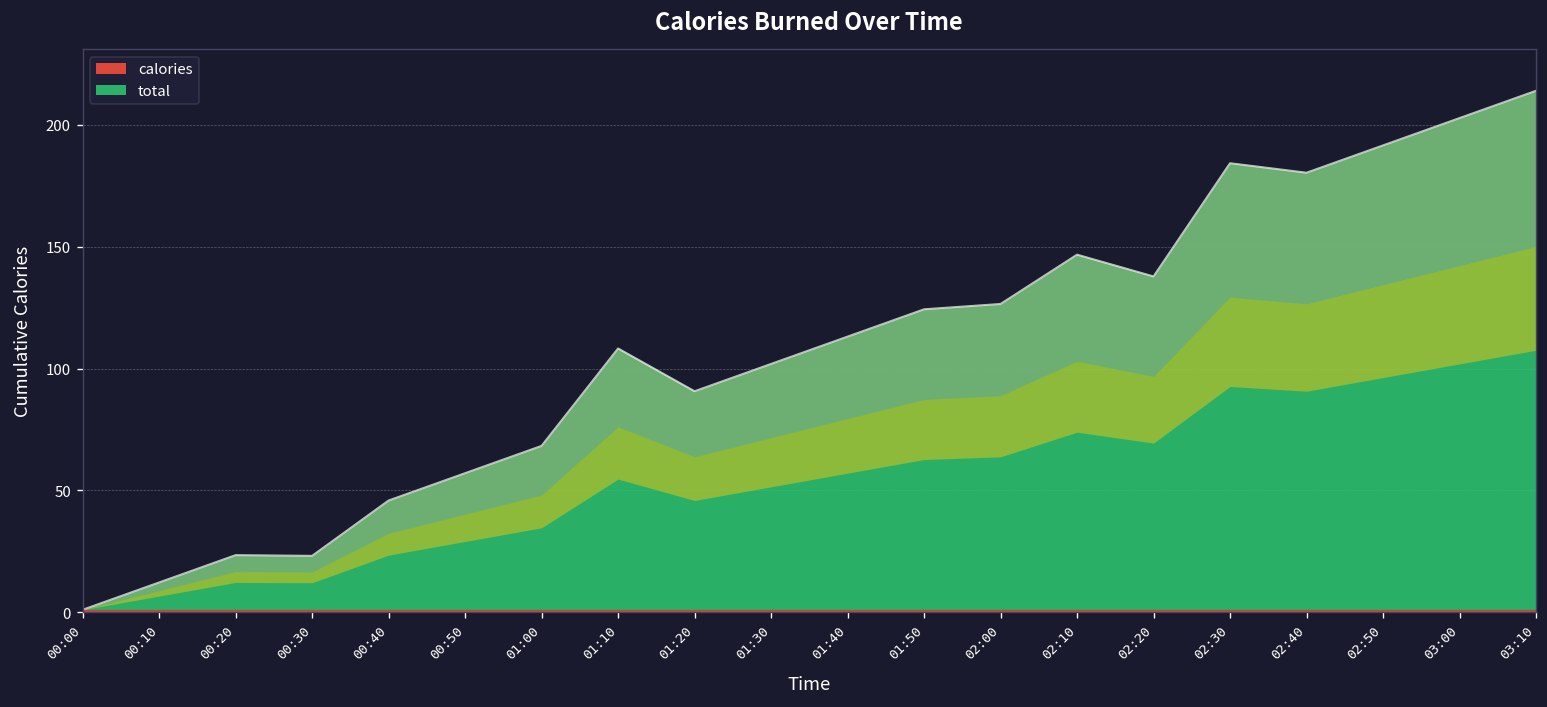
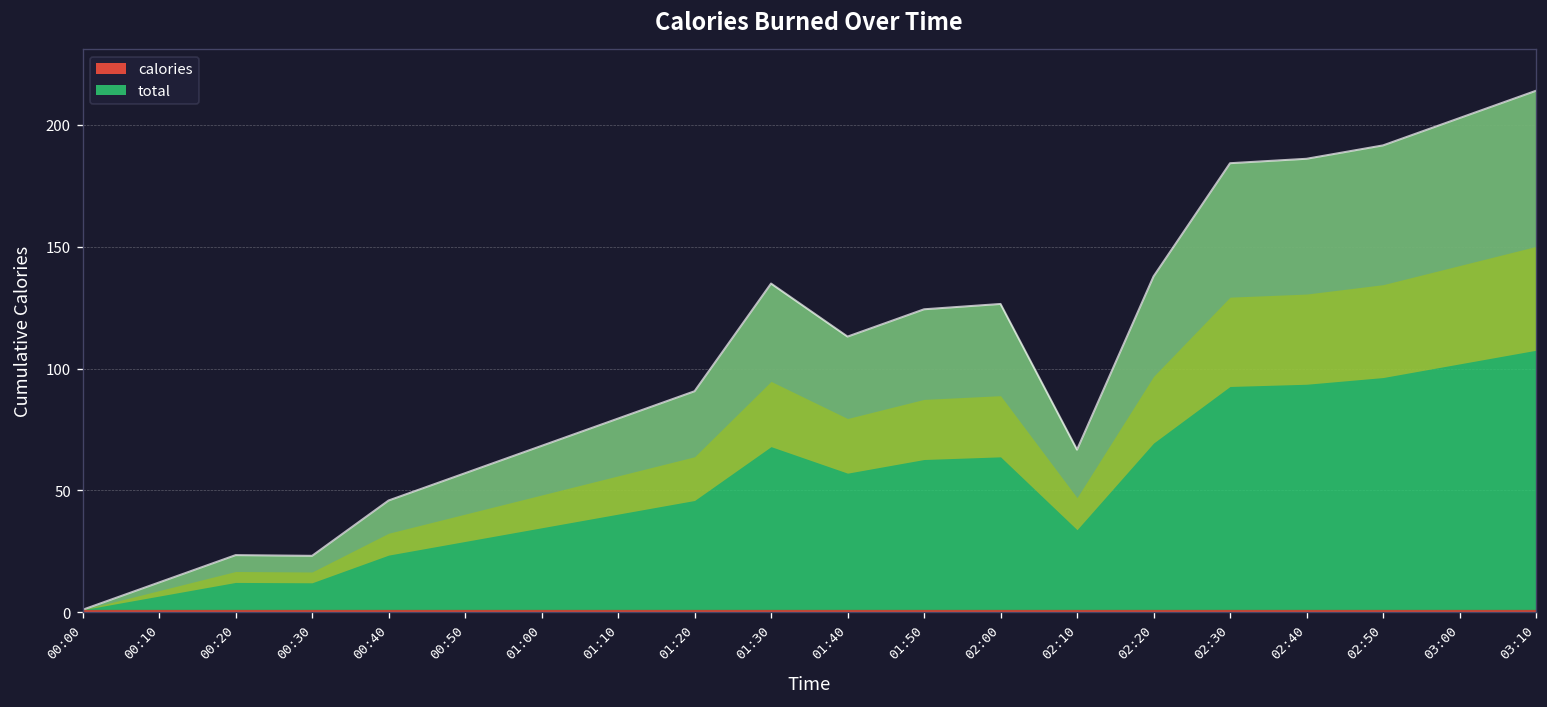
total, 01:10: 108 -> 79
total, 01:30: 102 -> 135
total, 02:10: 147 -> 67
total, 02:40: 180 -> 186
